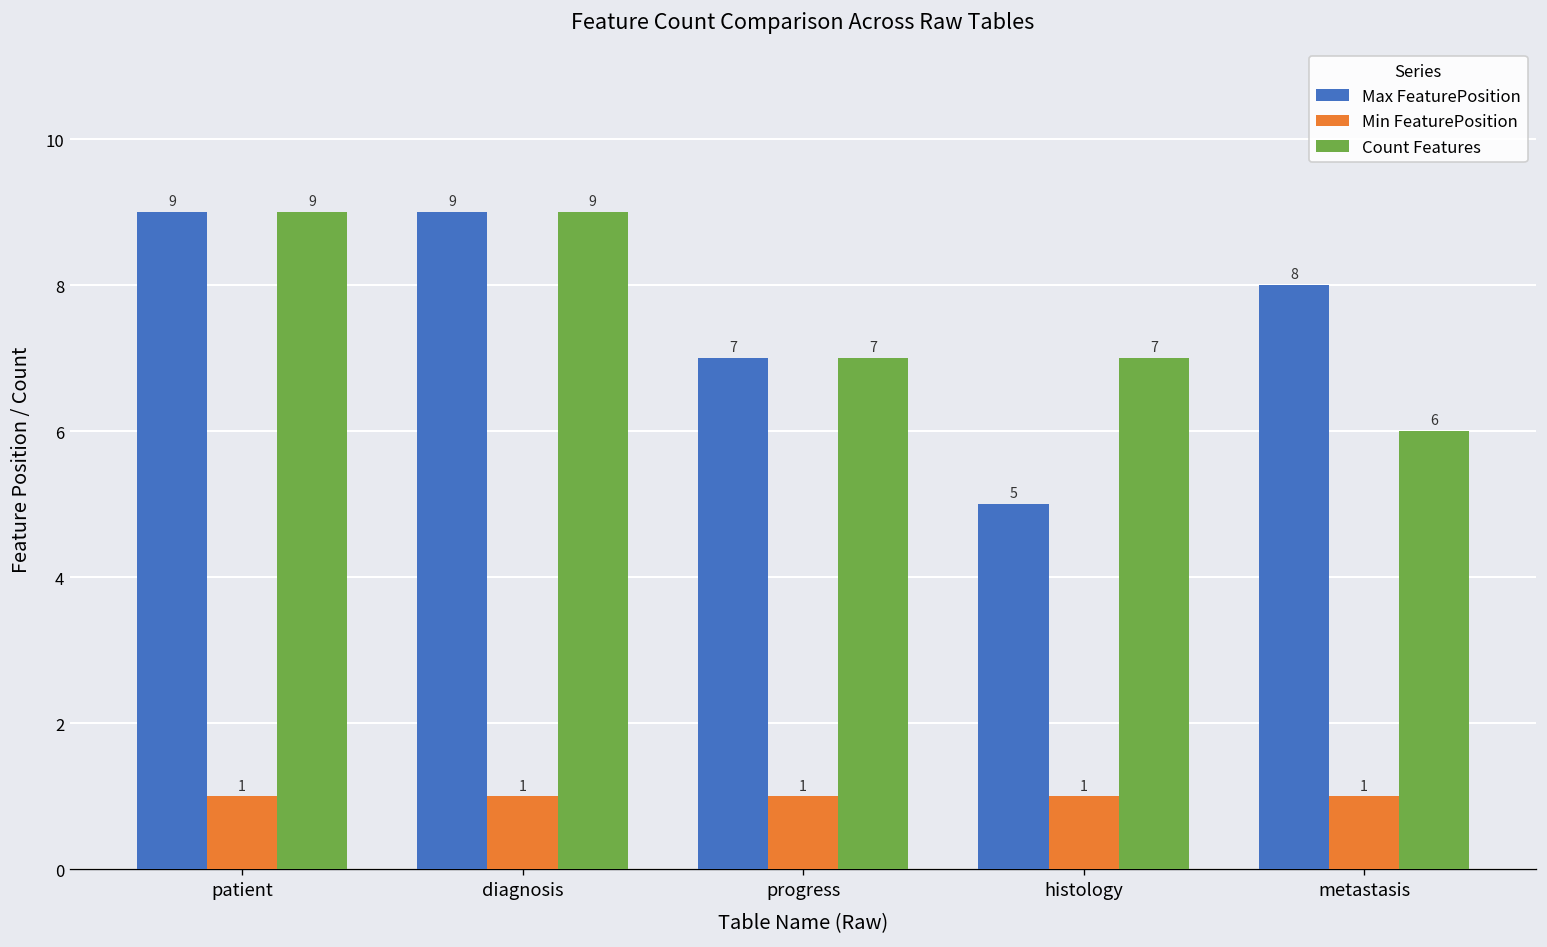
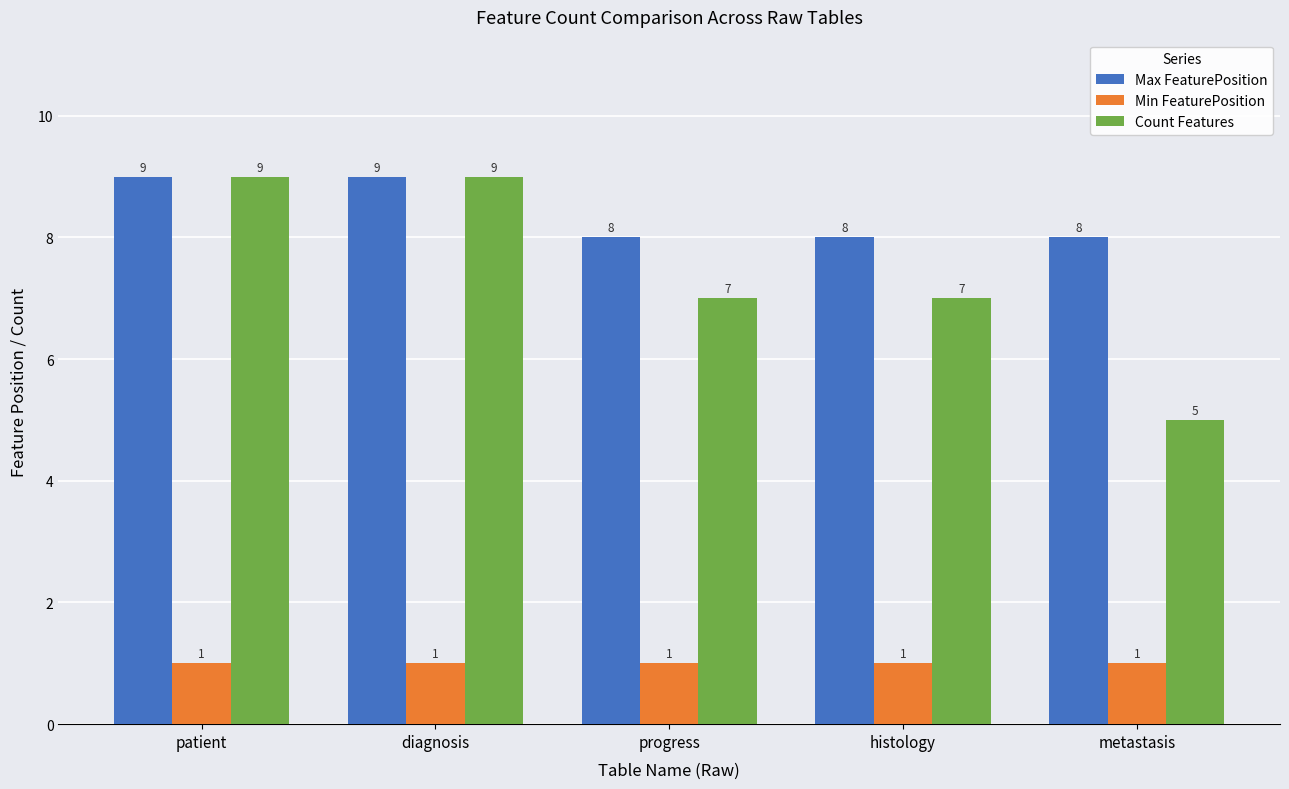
Max FeaturePosition, progress: 7 -> 8
Max FeaturePosition, histology: 5 -> 8
Count Features, metastasis: 6 -> 5
